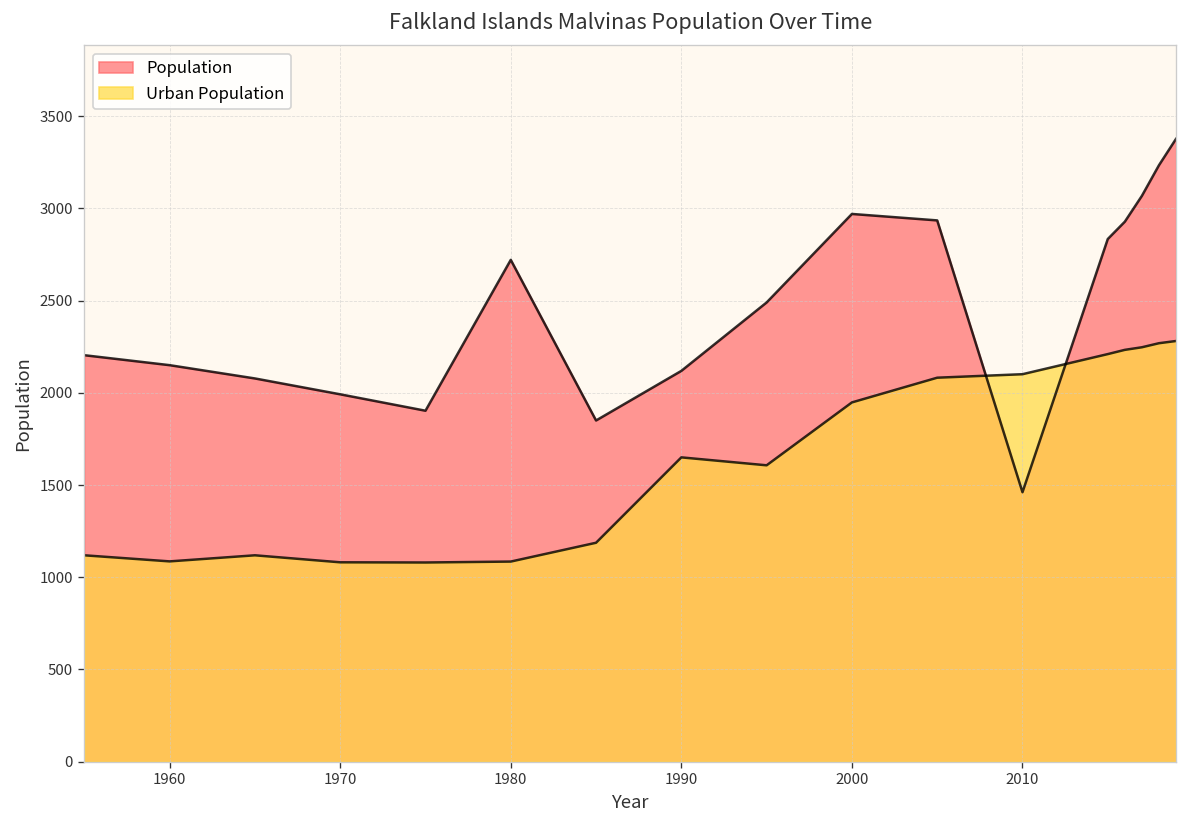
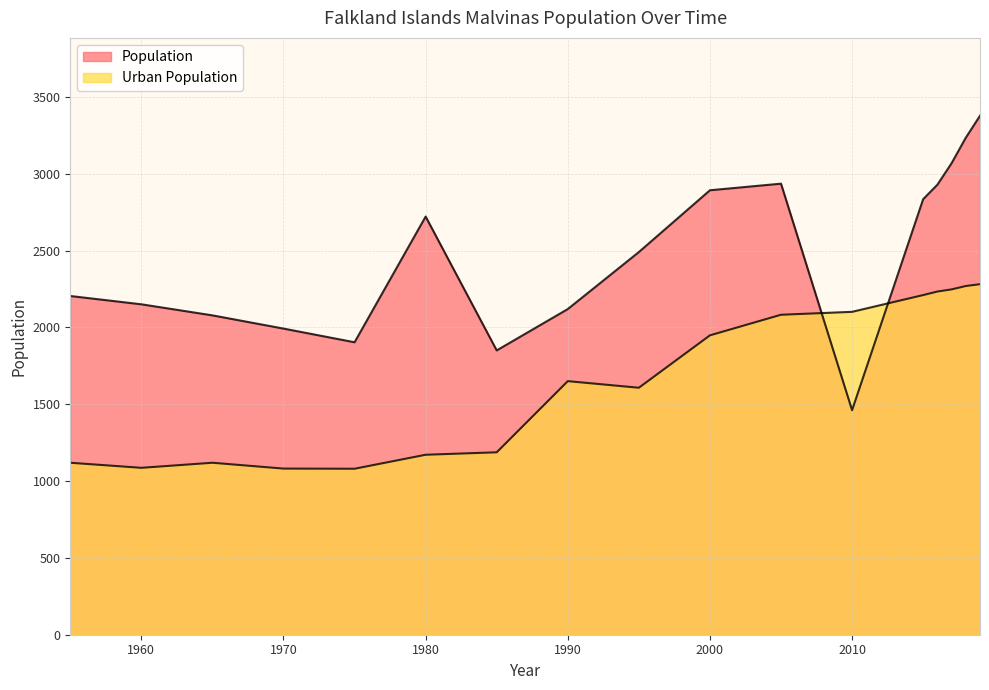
Urban Population, 1980: 1090 -> 1170
Population, 2000: 2970 -> 2890
